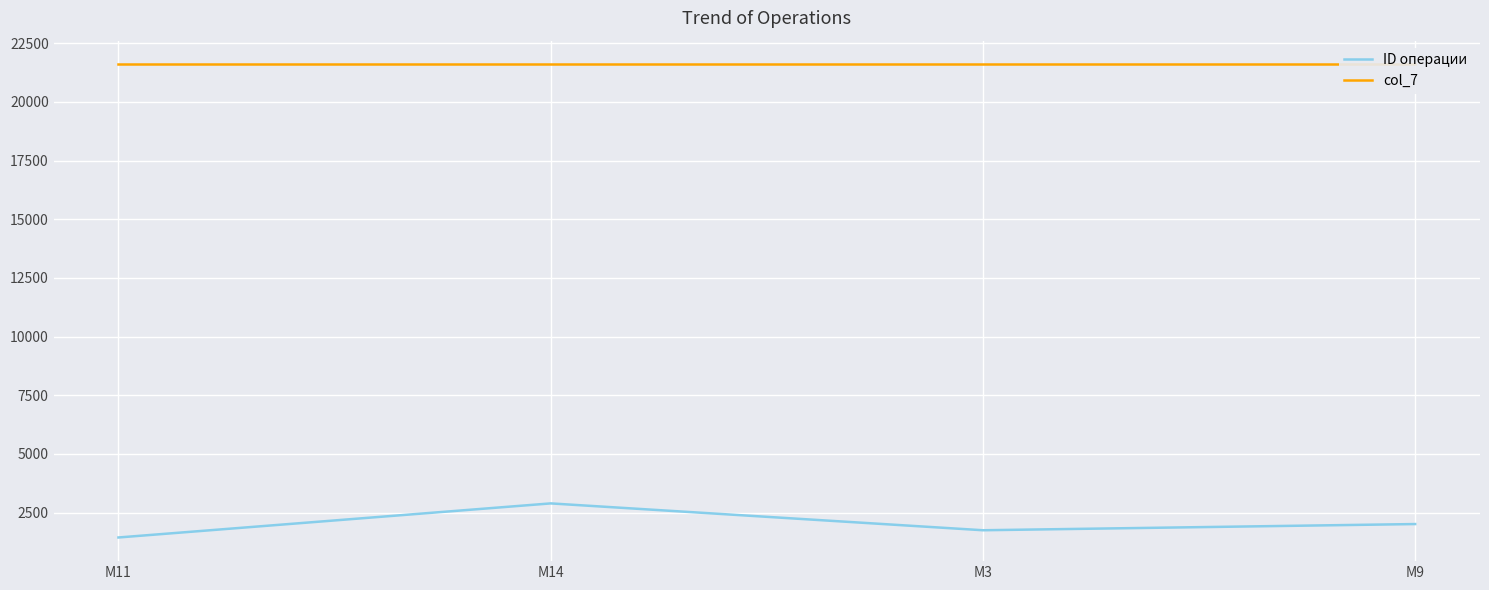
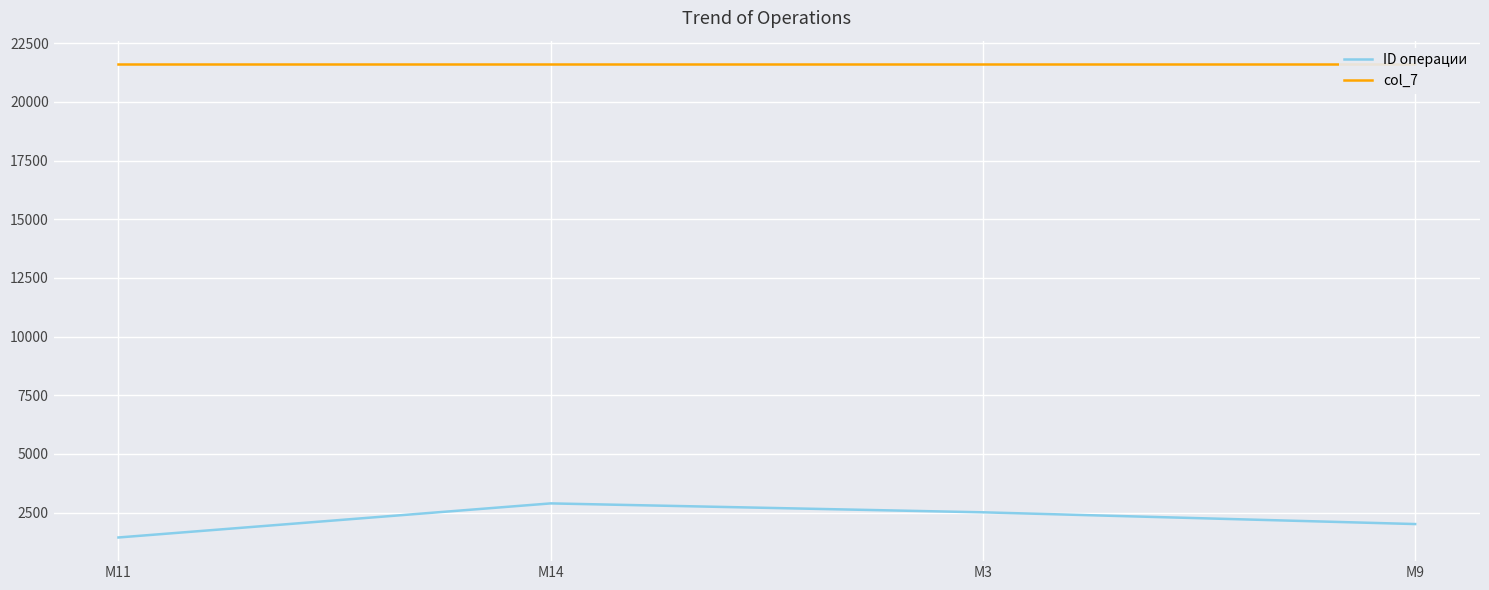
ID операции, M3: 1800 -> 2500
